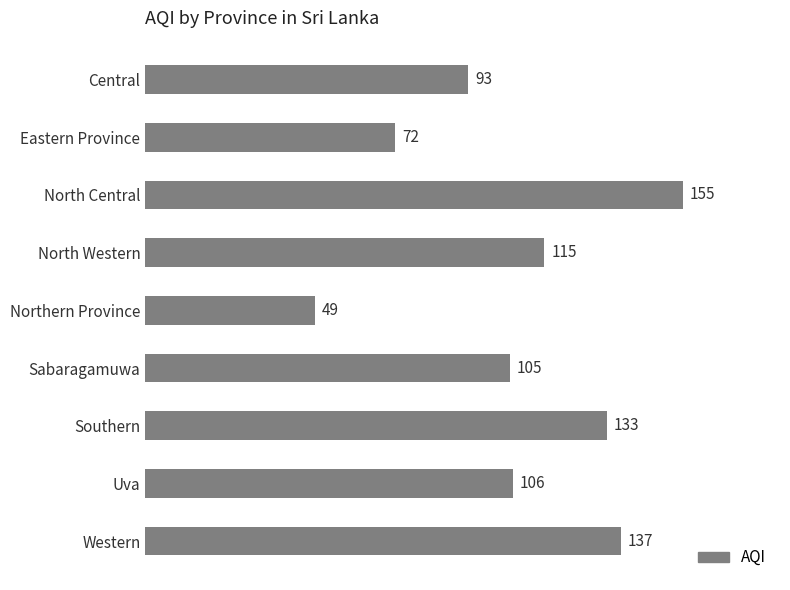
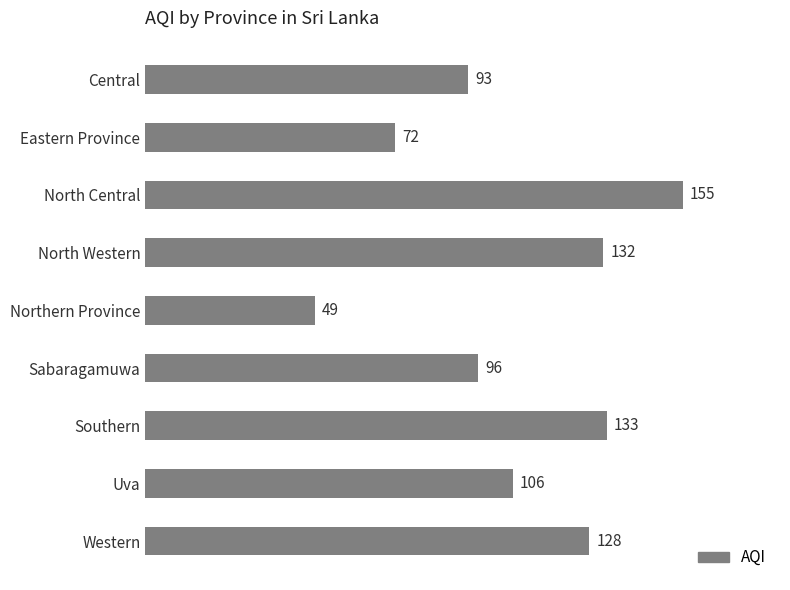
North Western: 115 -> 132
Sabaragamuwa: 105 -> 96
Western: 137 -> 128
